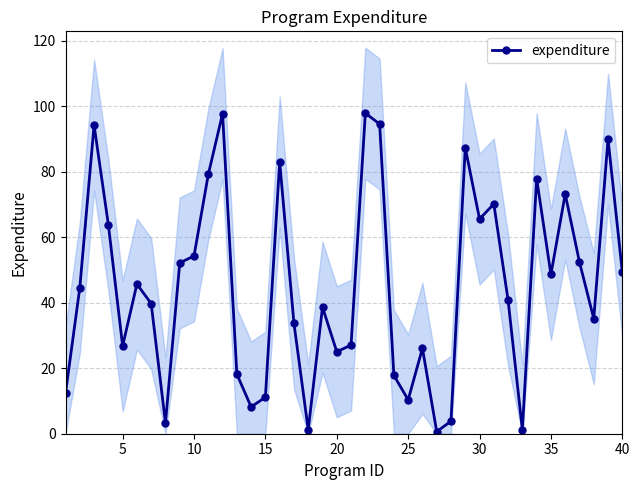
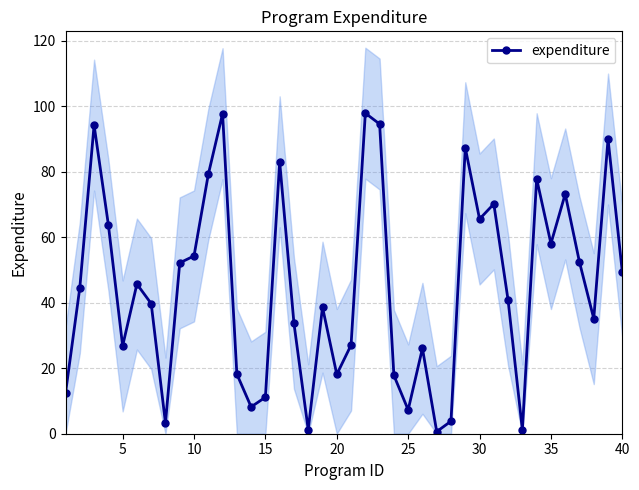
expenditure, 20: 25 -> 18
expenditure, 25: 10 -> 7
expenditure, 35: 49 -> 58
